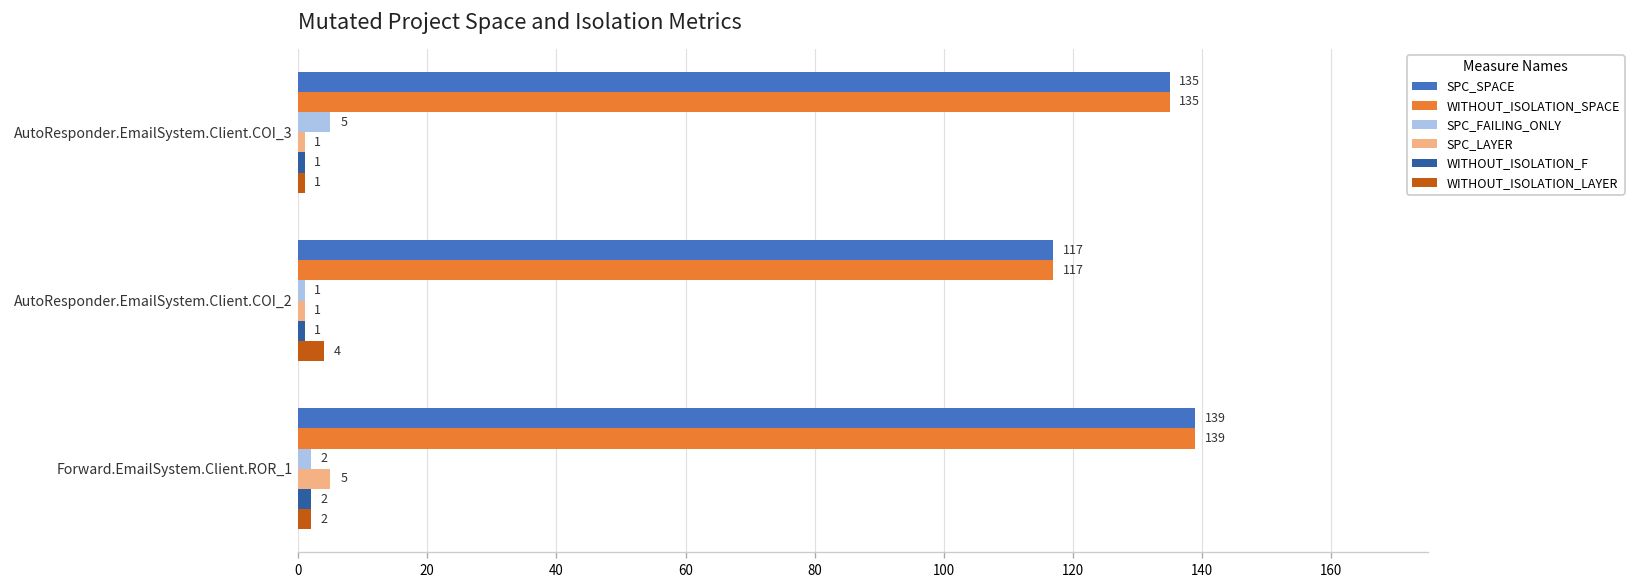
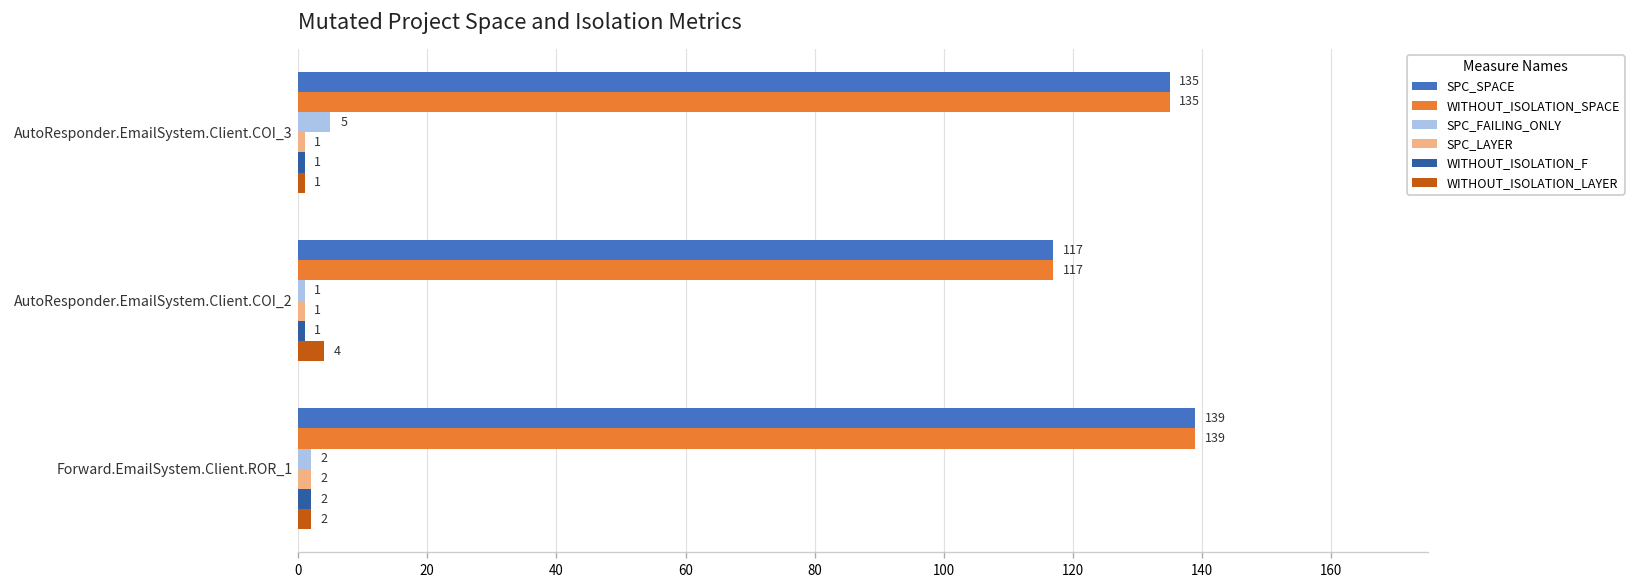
SPC_LAYER, Forward.EmailSystem.Client.ROR_1: 5 -> 2
